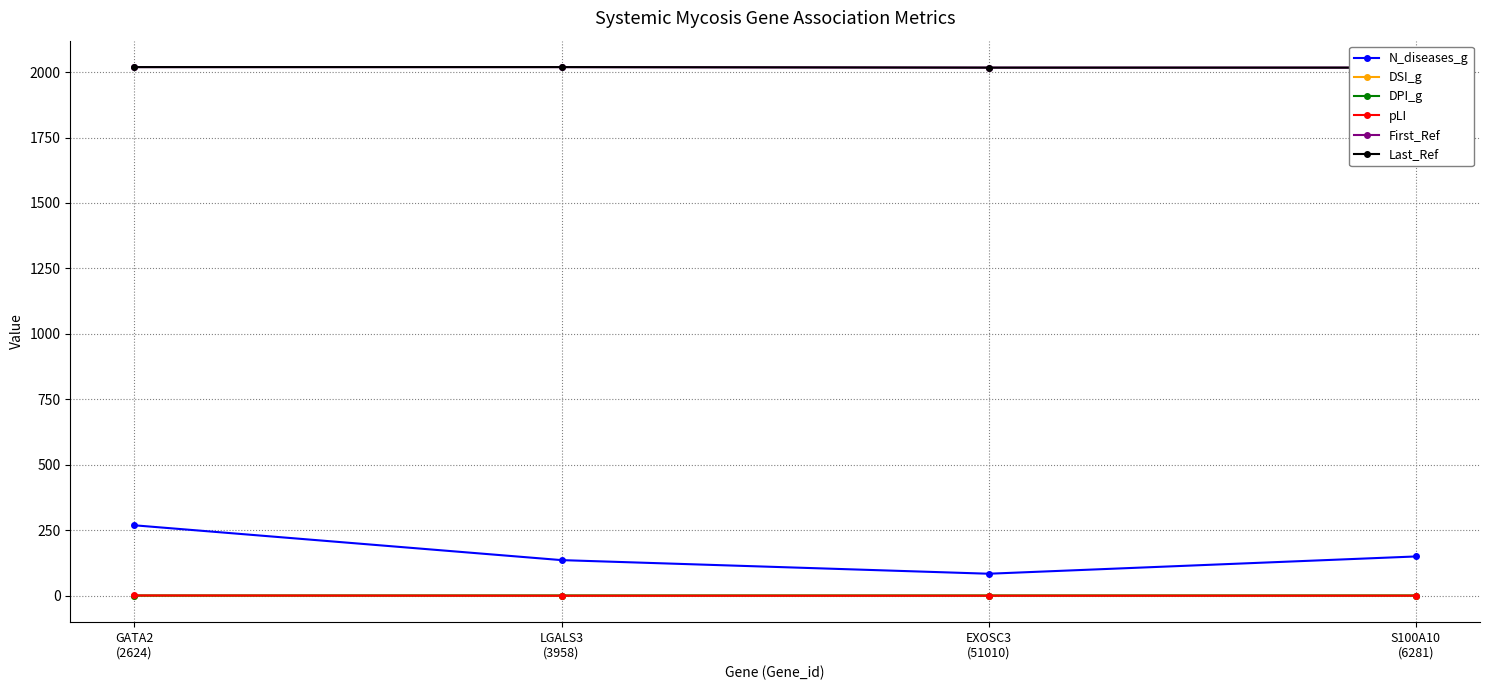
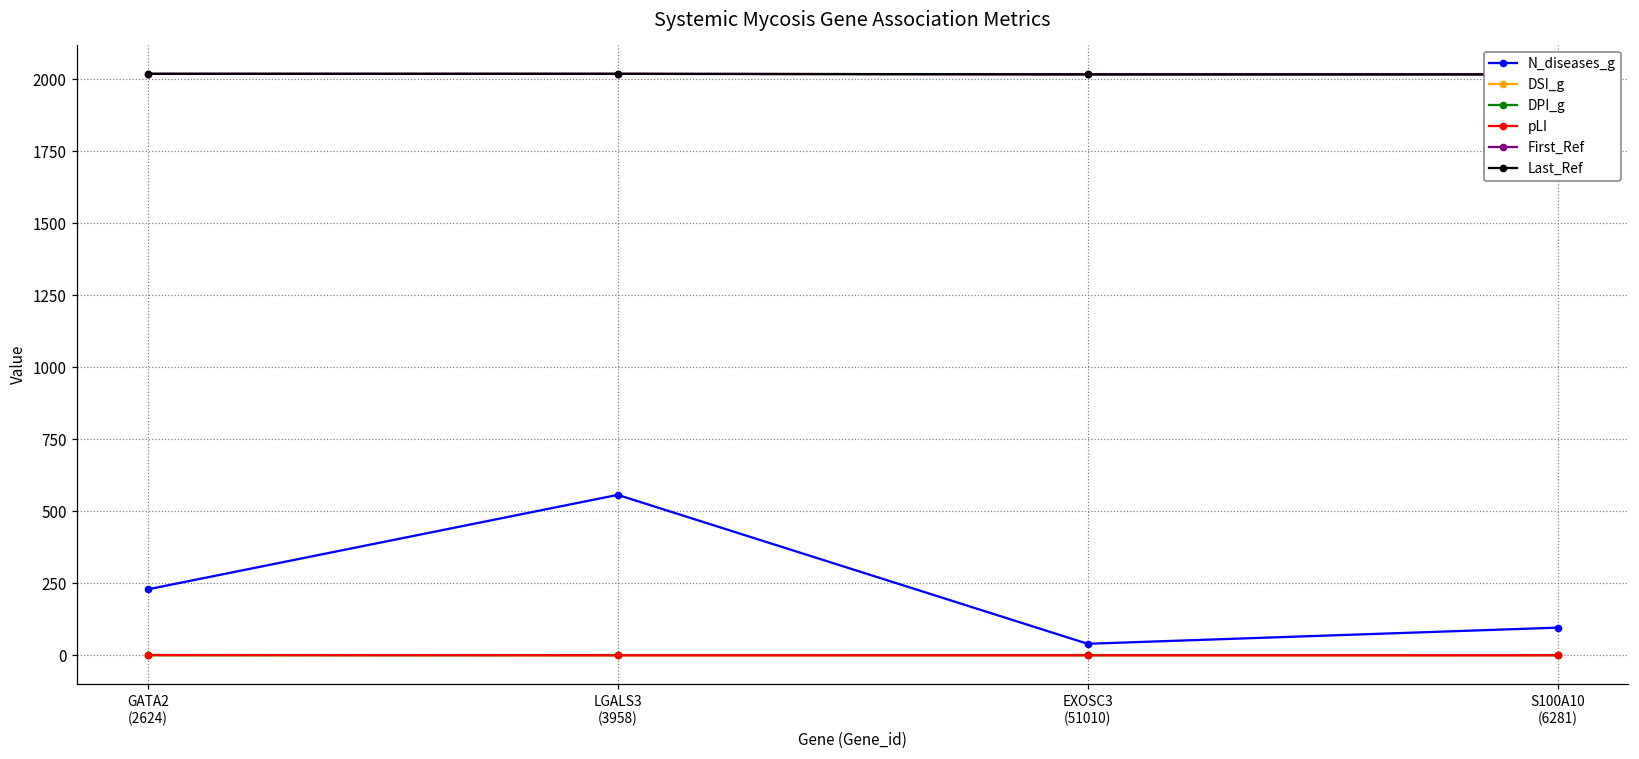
N_diseases_g, GATA2 (2624): 270 -> 230
N_diseases_g, LGALS3 (3958): 140 -> 560
N_diseases_g, EXOSC3 (51010): 80 -> 40
N_diseases_g, S100A10 (6281): 150 -> 100
